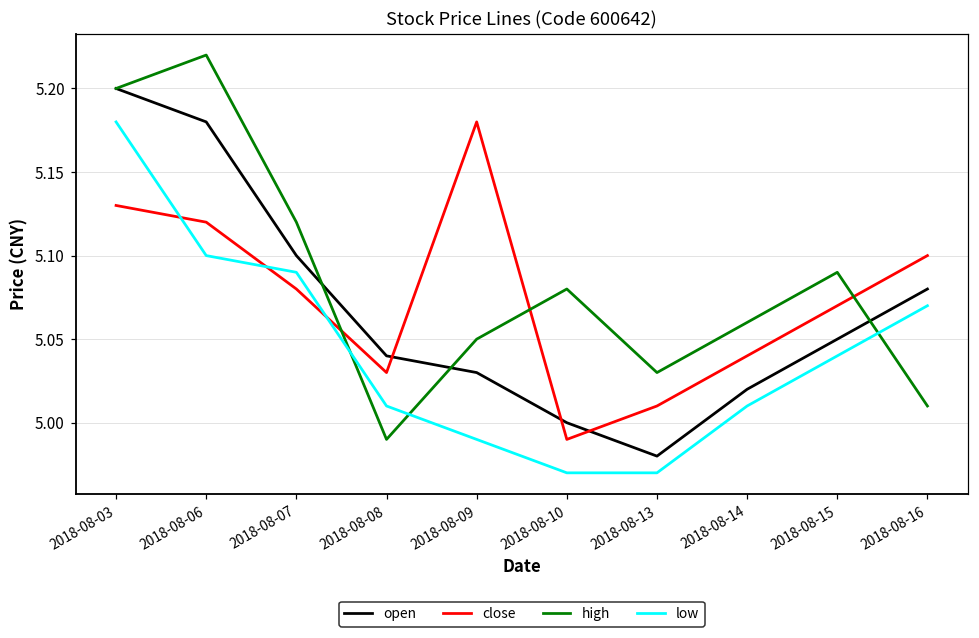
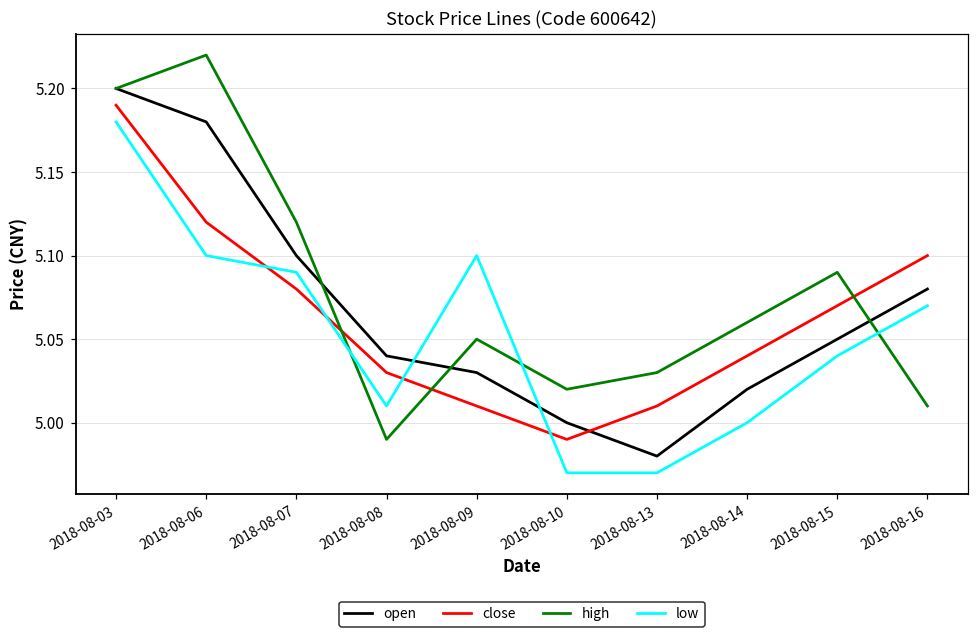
close, 2018-08-03: 5.13 -> 5.19
close, 2018-08-09: 5.18 -> 5.01
low, 2018-08-09: 4.99 -> 5.10
high, 2018-08-10: 5.08 -> 5.02
low, 2018-08-14: 5.01 -> 5.00
